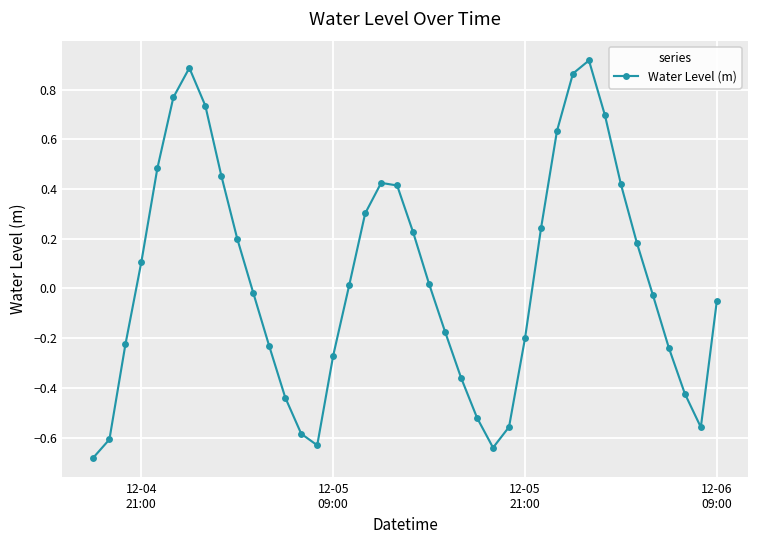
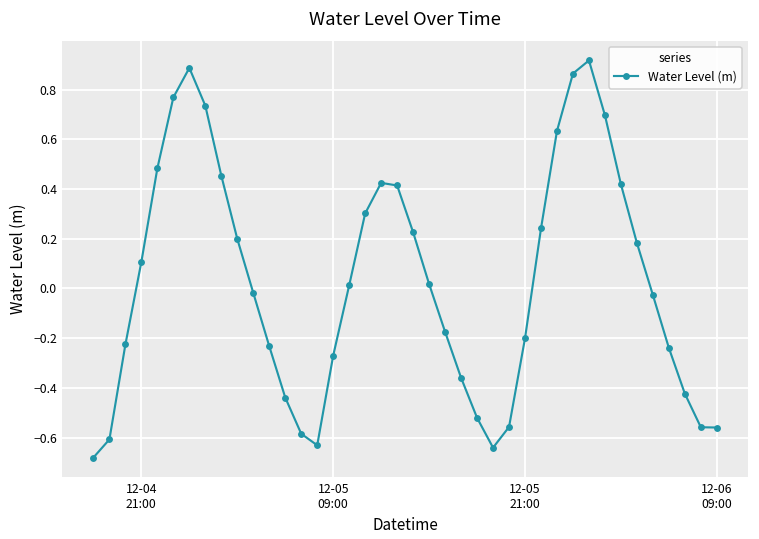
12-06 09:00: -0.05 -> -0.56
